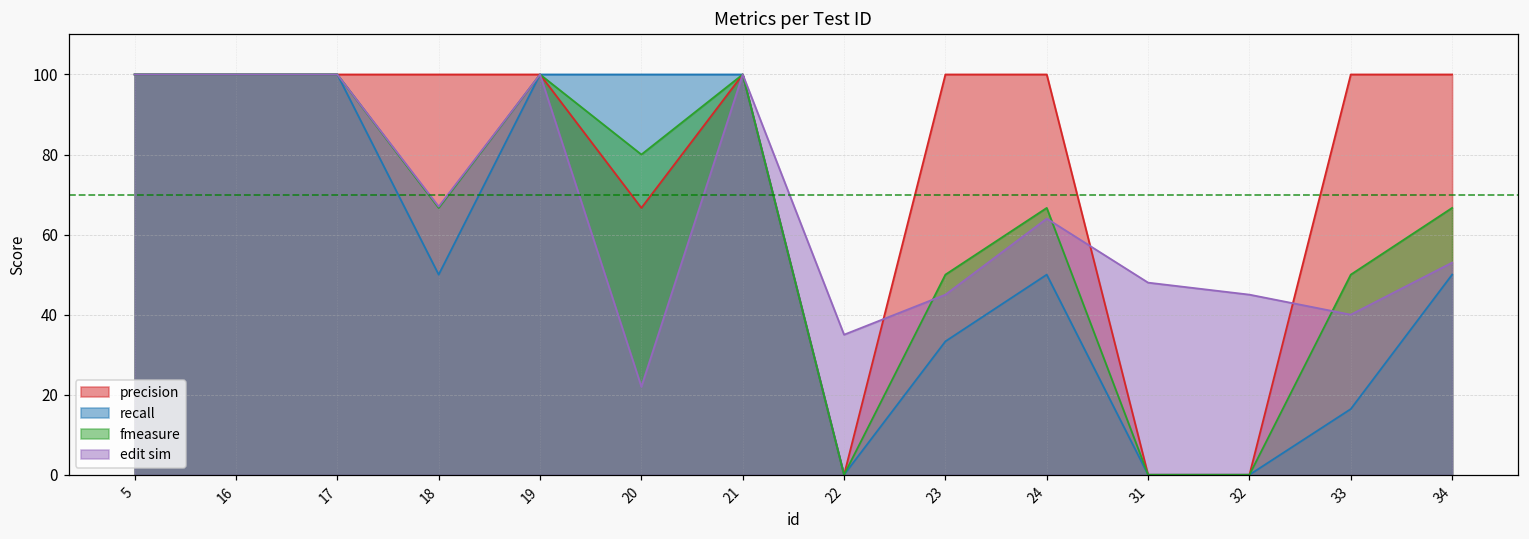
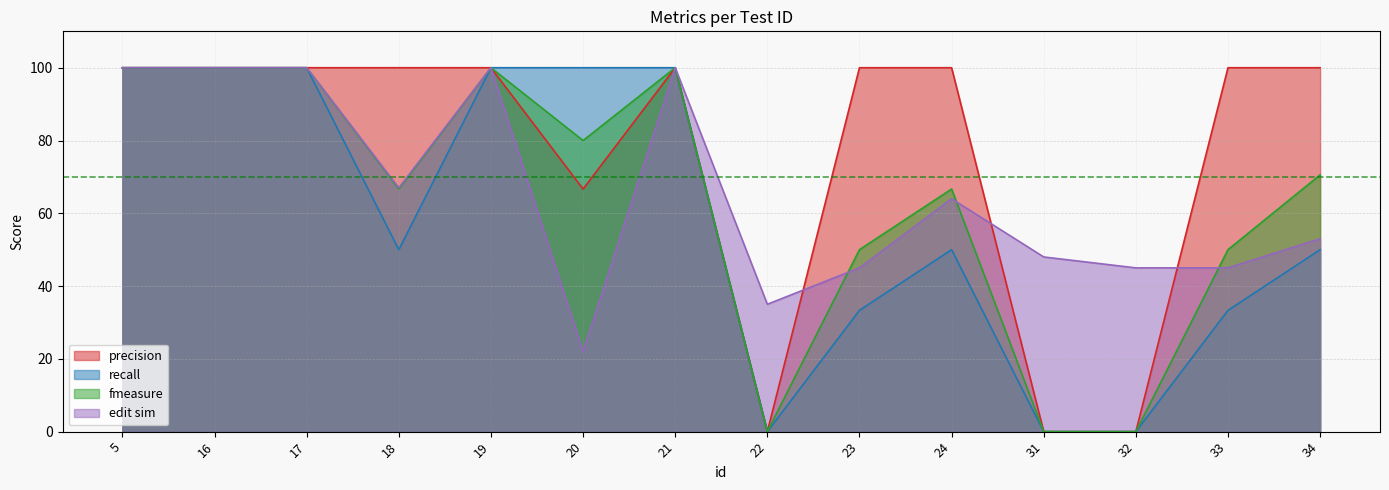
recall, 33: 16 -> 33
edit sim, 33: 40 -> 45
fmeasure, 34: 67 -> 71
